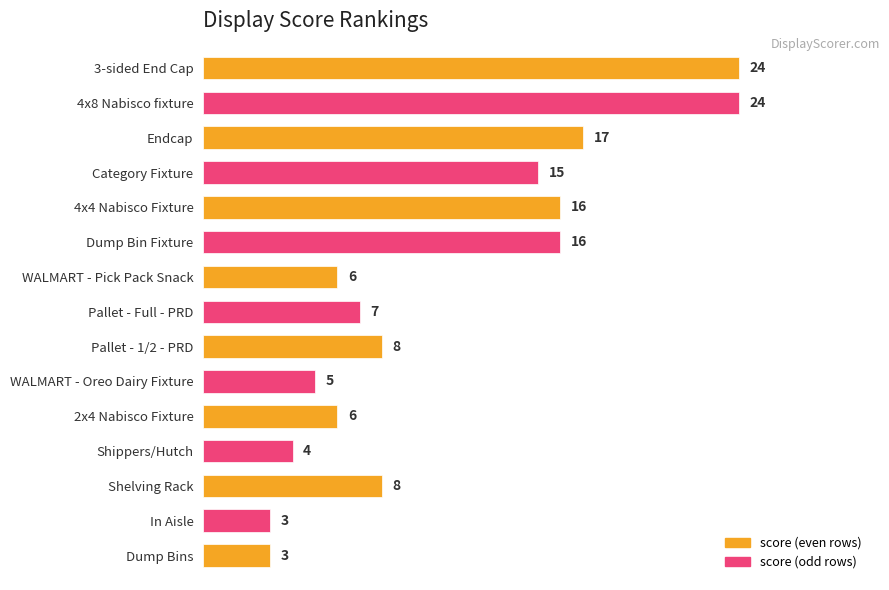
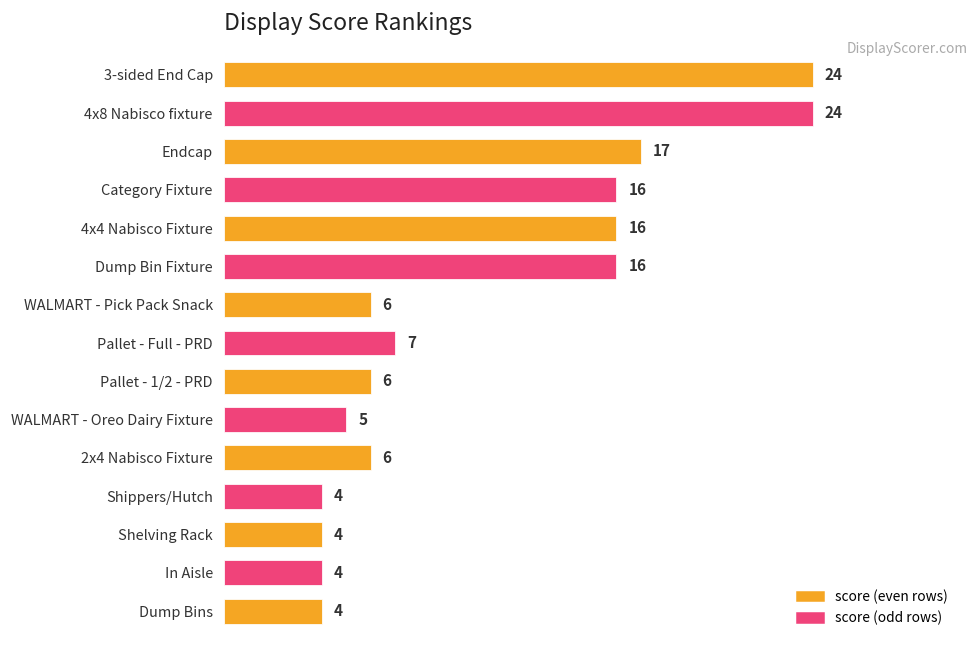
Category Fixture: 15 -> 16
Pallet - 1/2 - PRD: 8 -> 6
Shelving Rack: 8 -> 4
In Aisle: 3 -> 4
Dump Bins: 3 -> 4
